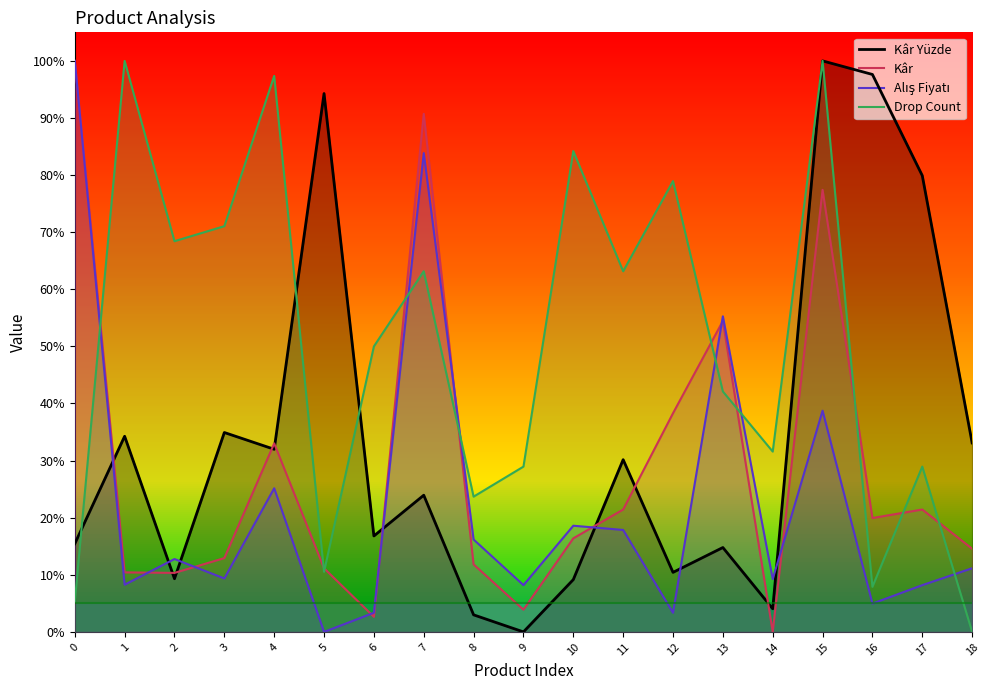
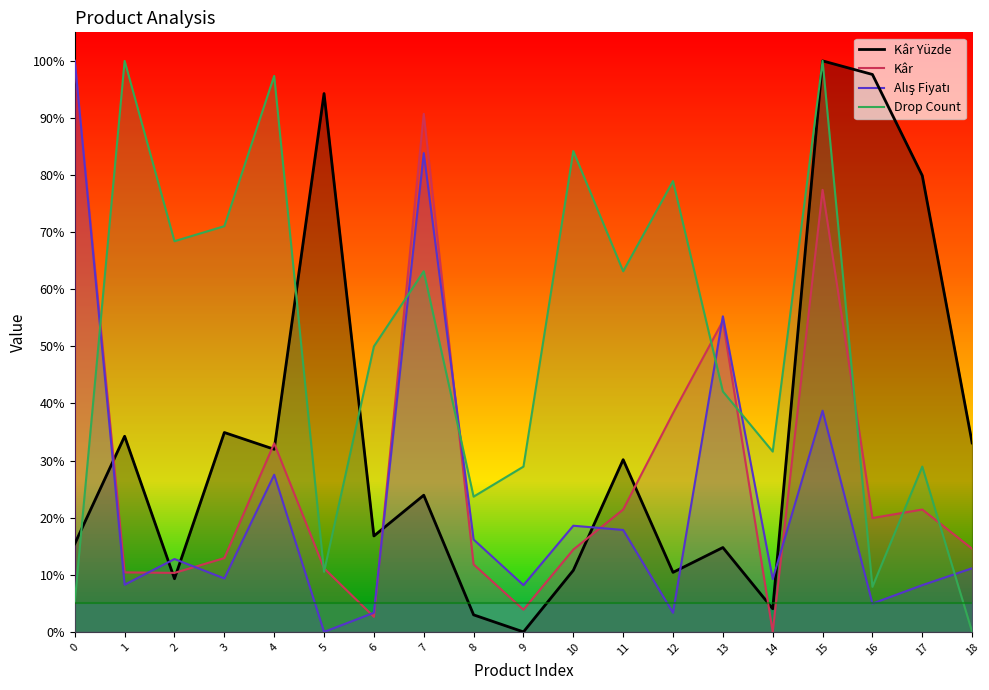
Alış Fiyatı, 4: 25% -> 28%
Kâr Yüzde, 10: 9% -> 11%
Kâr, 10: 16% -> 14%
